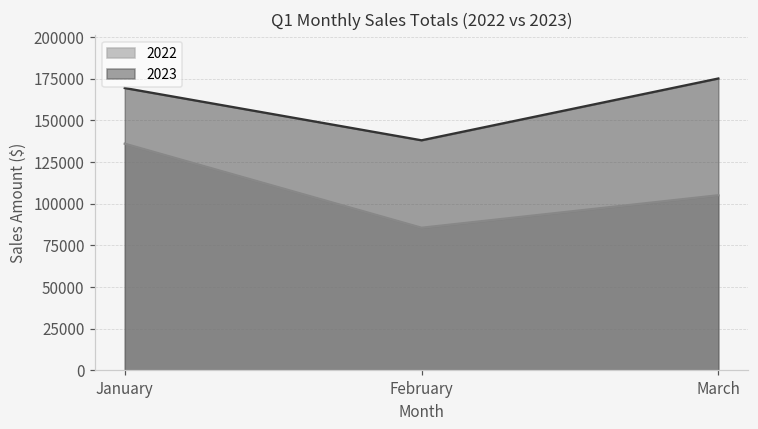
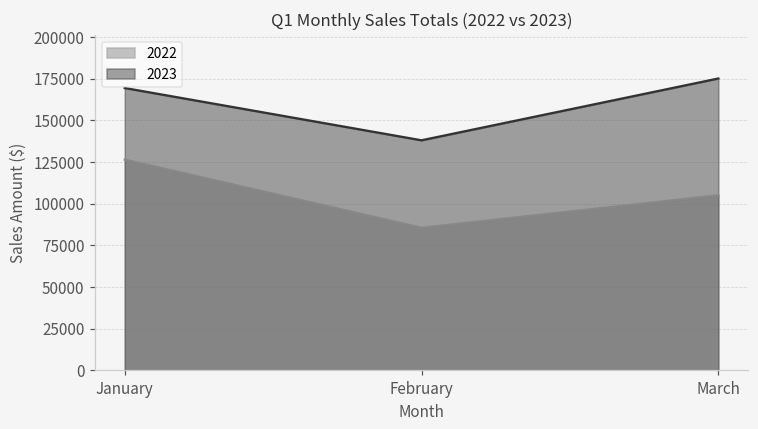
2022, January: 136000 -> 126000
